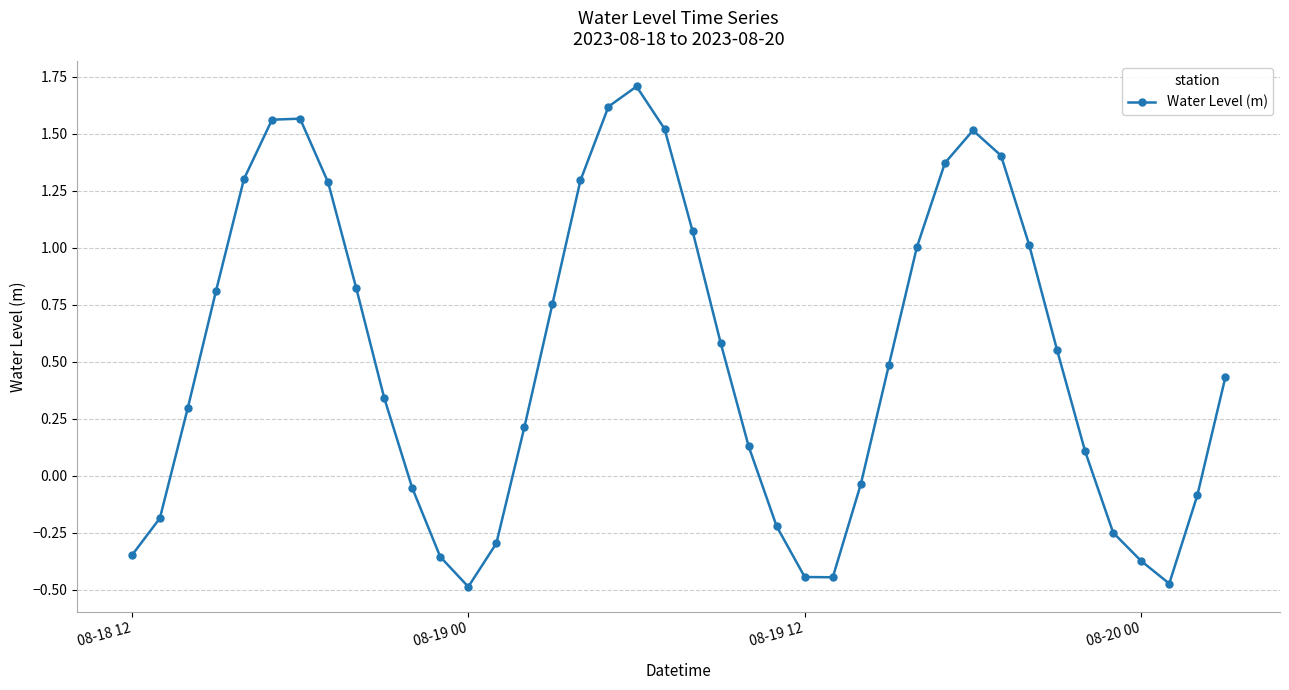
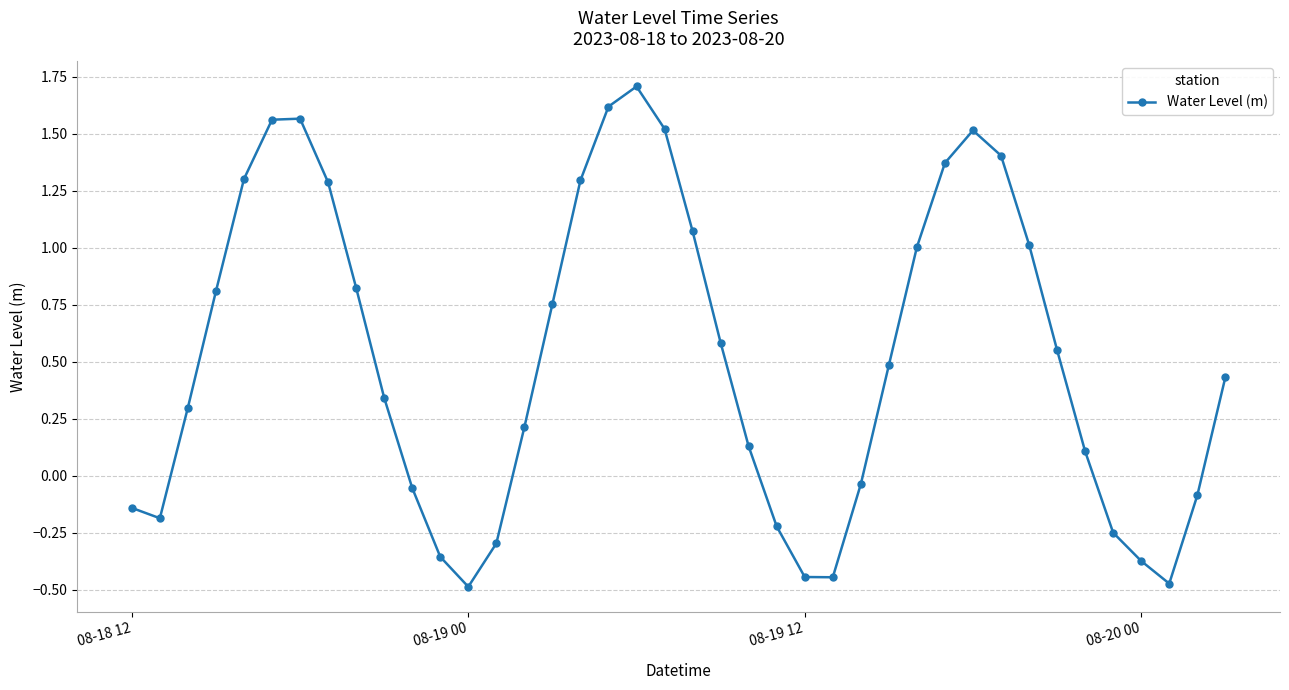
08-18 12: -0.35 -> -0.14
